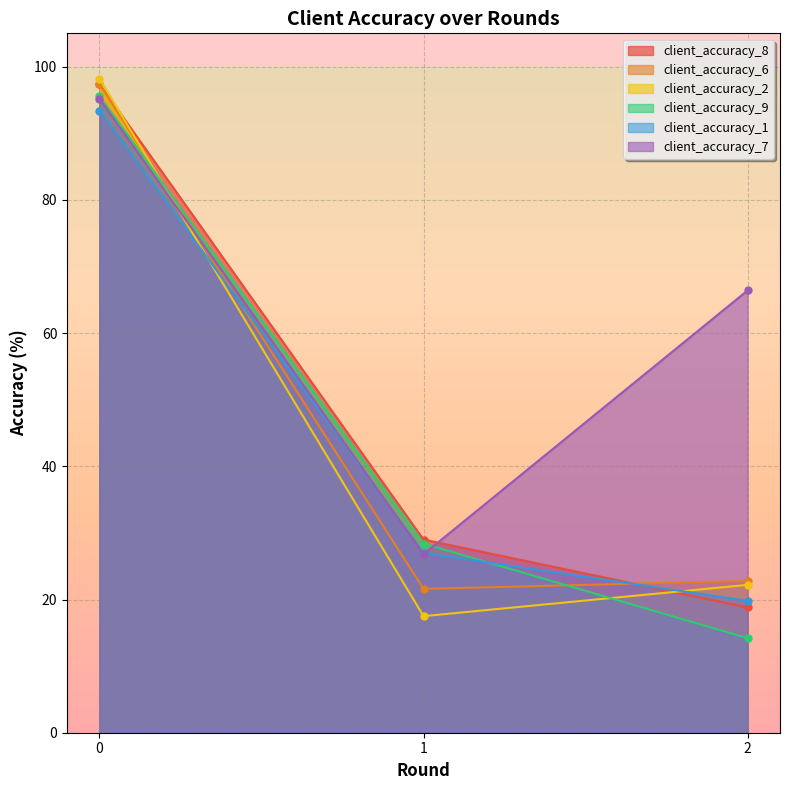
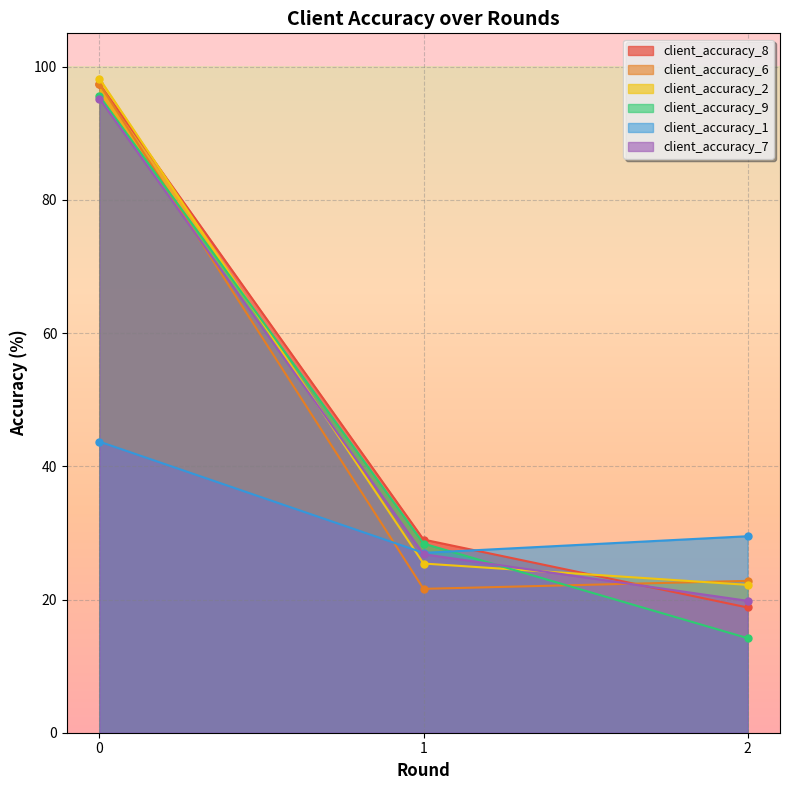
client_accuracy_1, 0: 93 -> 44
client_accuracy_2, 1: 18 -> 25
client_accuracy_1, 2: 20 -> 30
client_accuracy_7, 2: 66 -> 20
